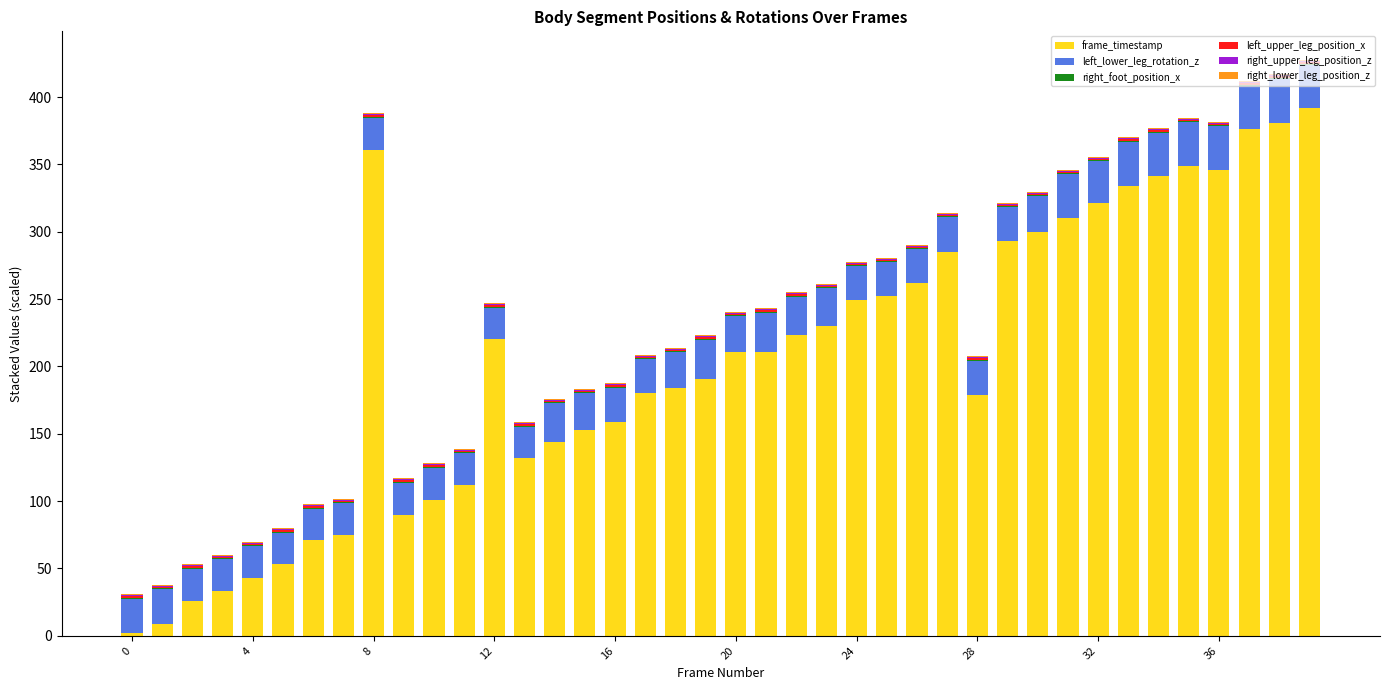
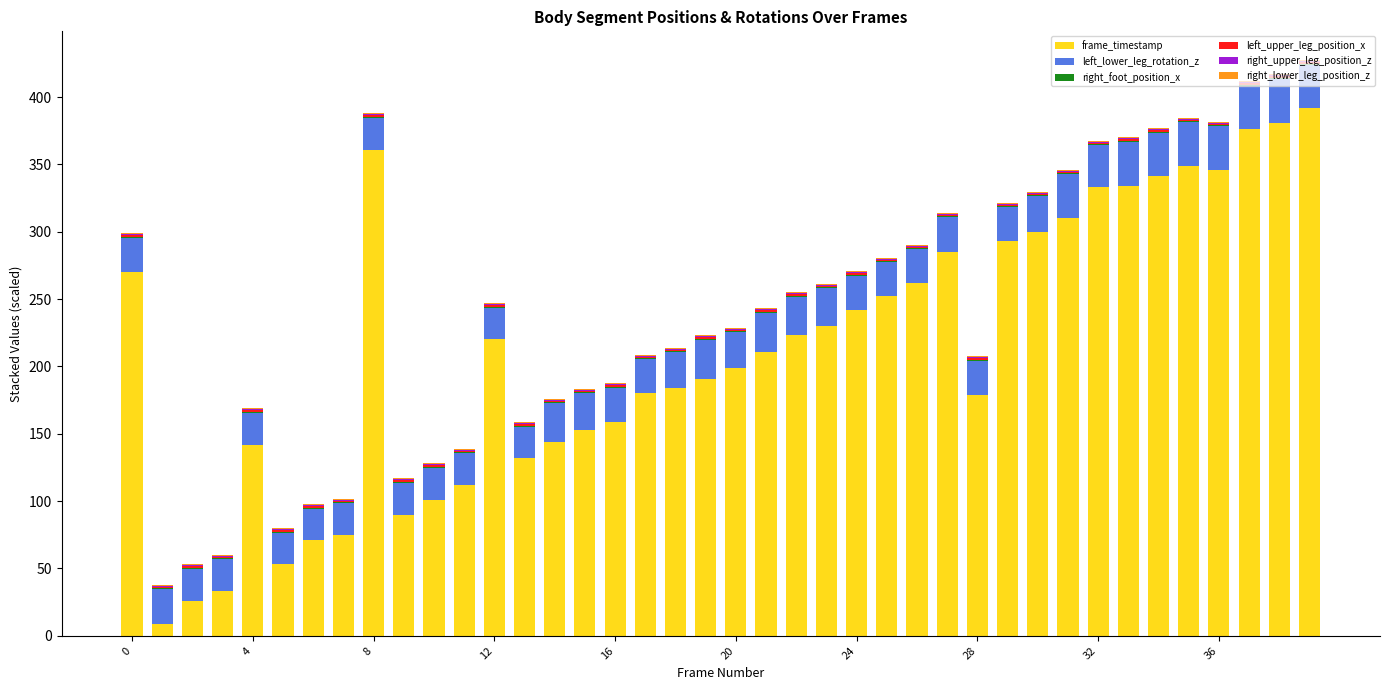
frame_timestamp, 0: 2 -> 270
frame_timestamp, 4: 43 -> 142
frame_timestamp, 20: 211 -> 199
frame_timestamp, 24: 249 -> 242
frame_timestamp, 32: 321 -> 333
